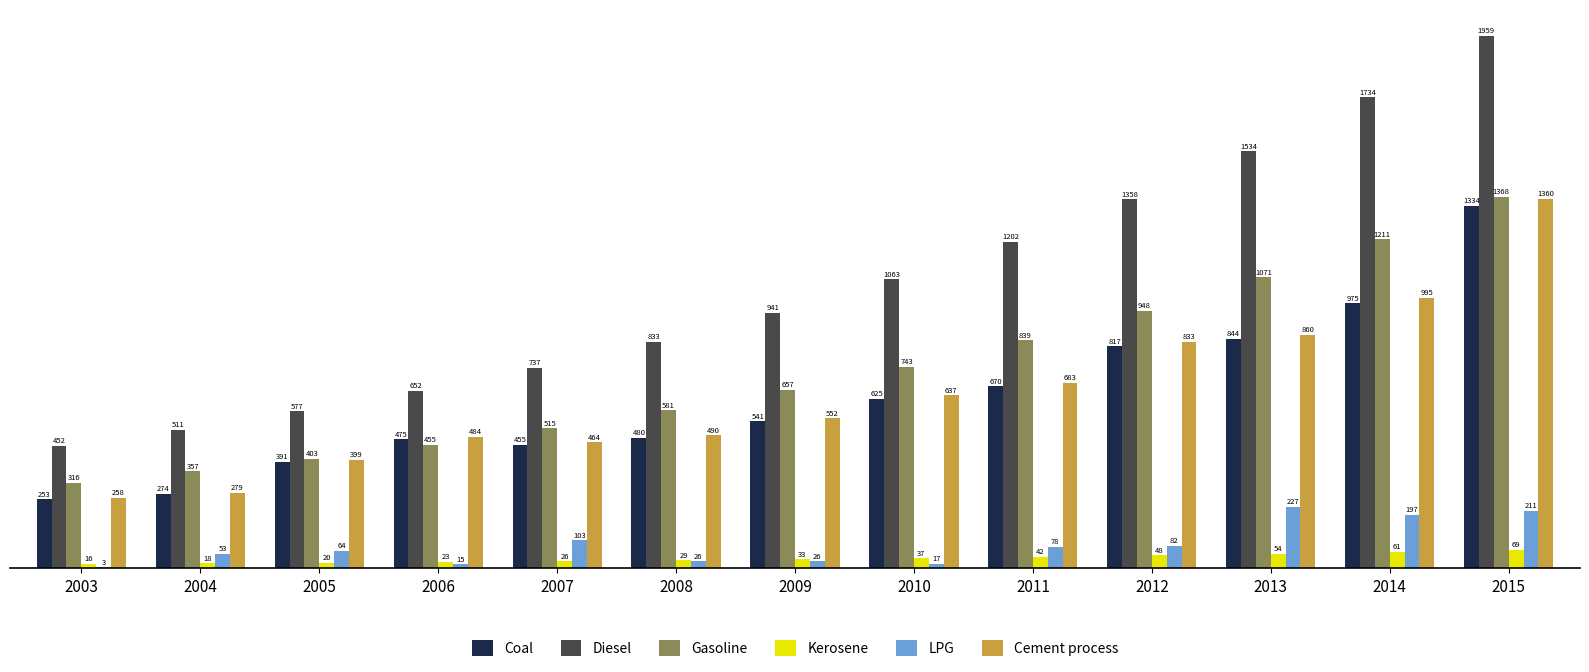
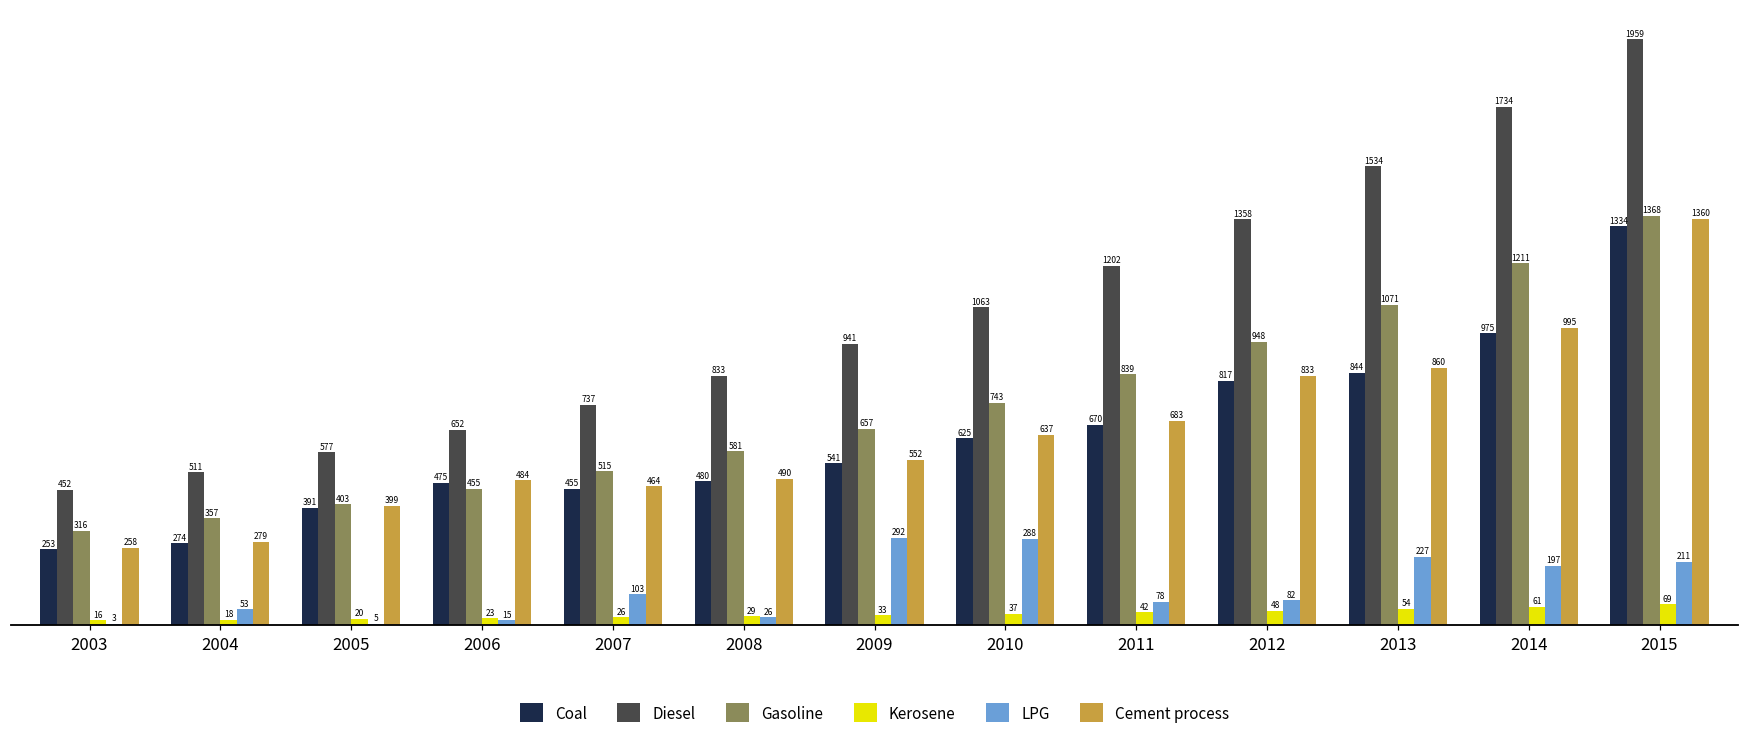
LPG, 2005: 64 -> 5
LPG, 2009: 26 -> 292
LPG, 2010: 17 -> 288
